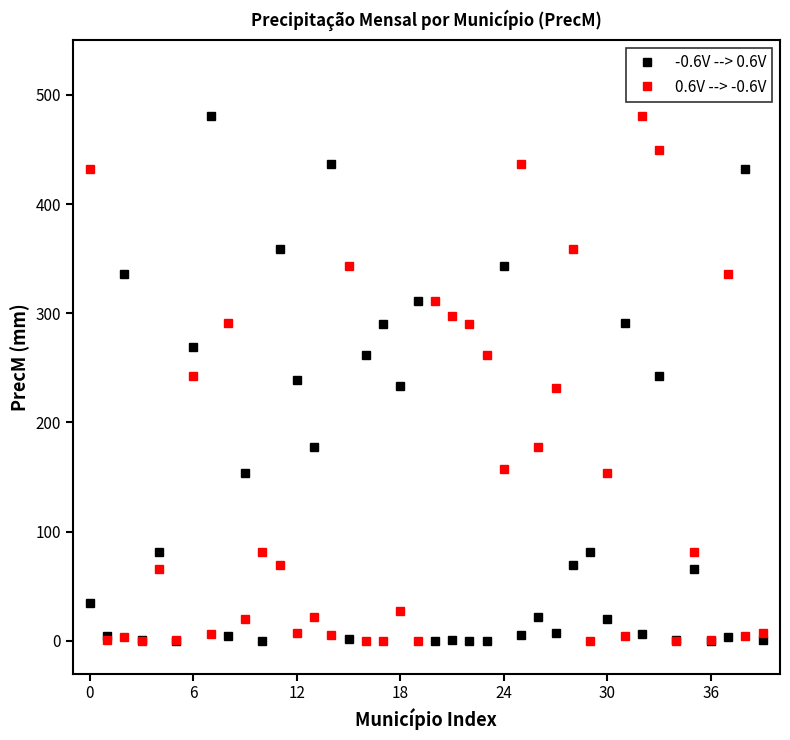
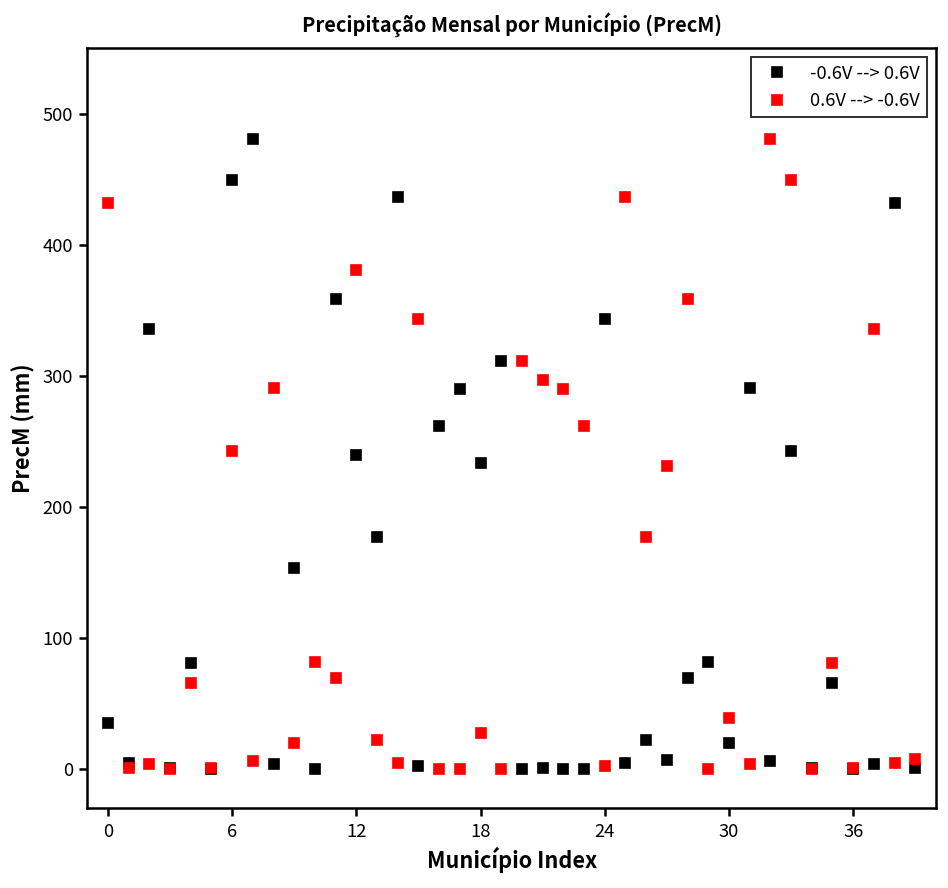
-0.6V --> 0.6V, 6: 270 -> 450
0.6V --> -0.6V, 12: 7 -> 381
0.6V --> -0.6V, 24: 157 -> 2
0.6V --> -0.6V, 30: 154 -> 39
